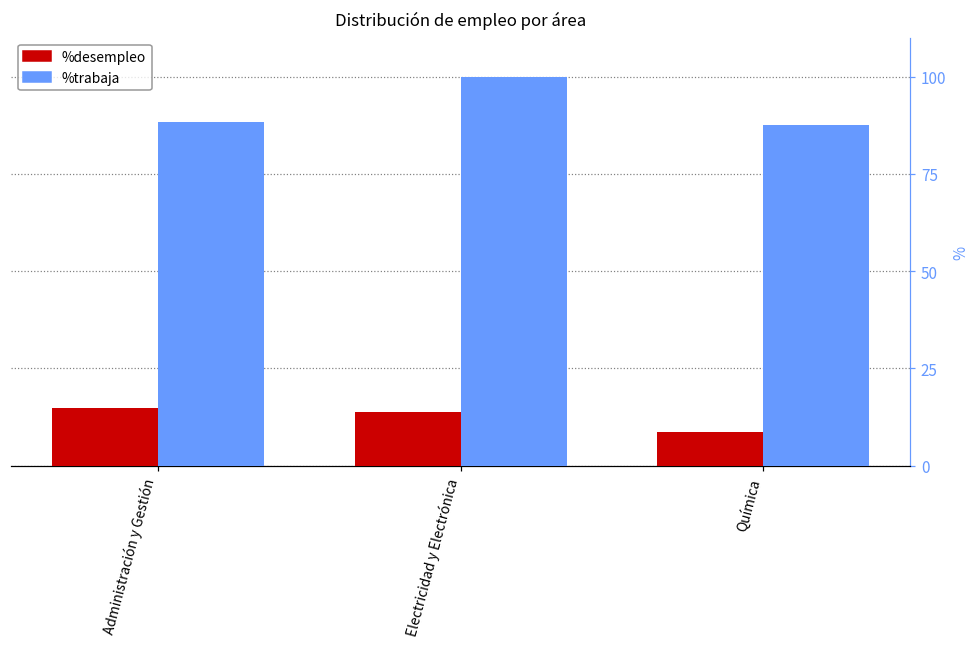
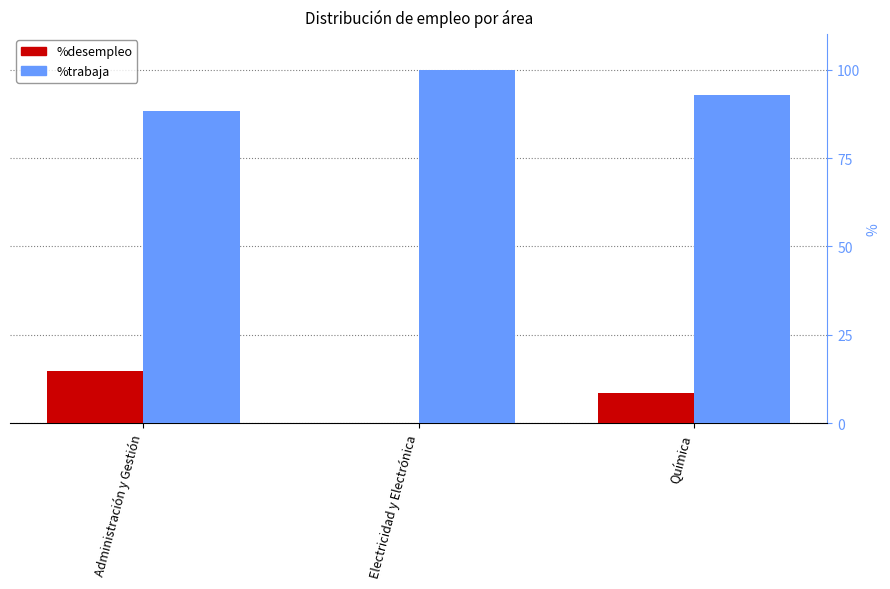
%desempleo, Electricidad y Electrónica: 14 -> 0
%trabaja, Química: 88 -> 93
